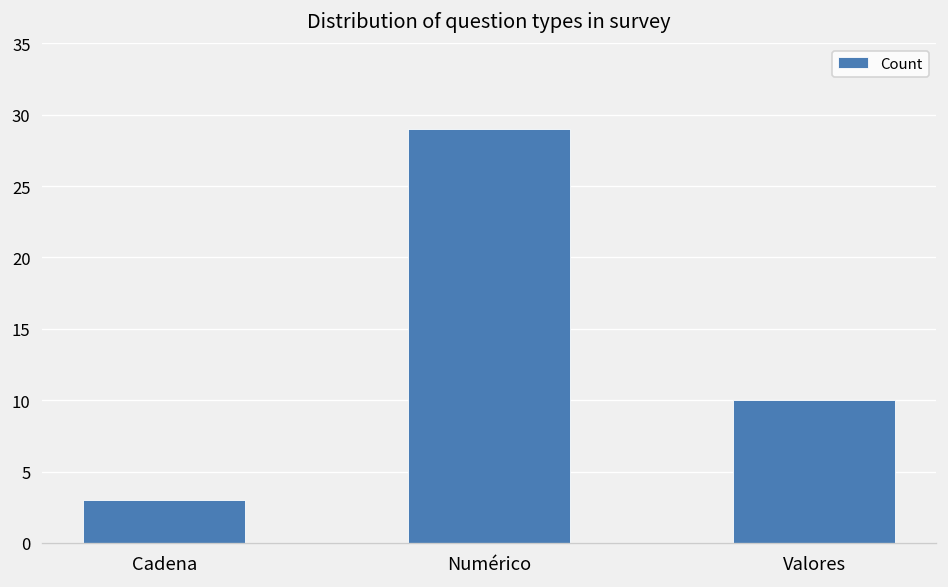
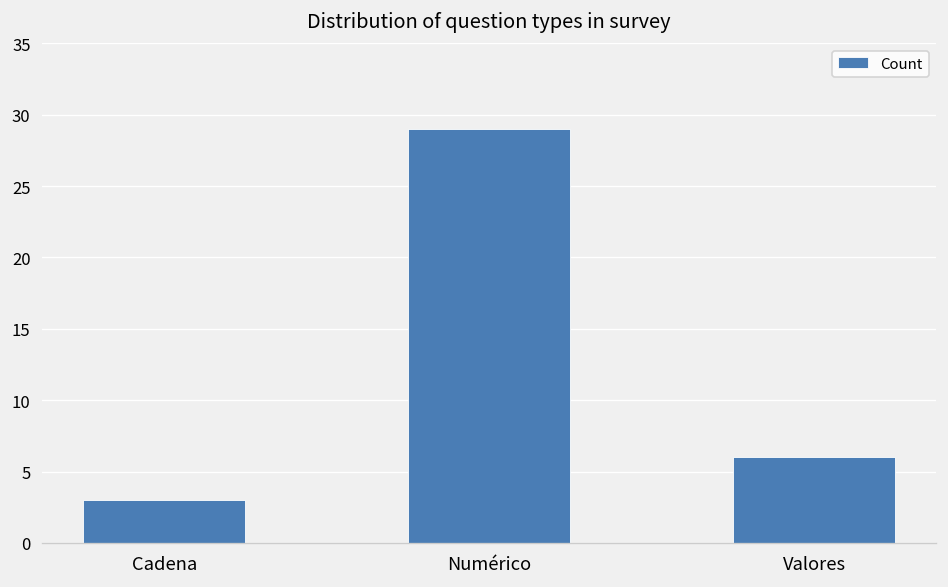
Valores: 10 -> 6
